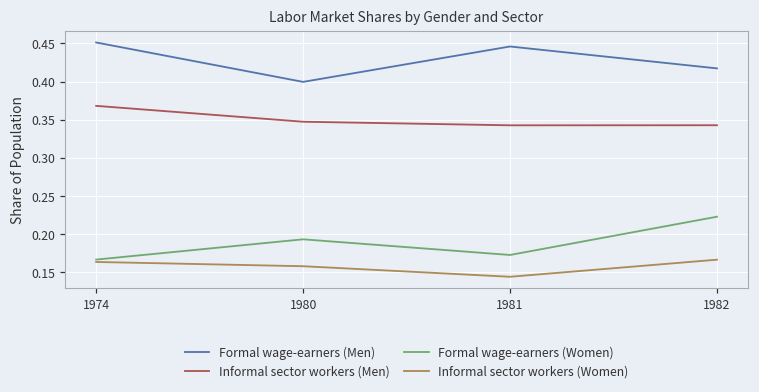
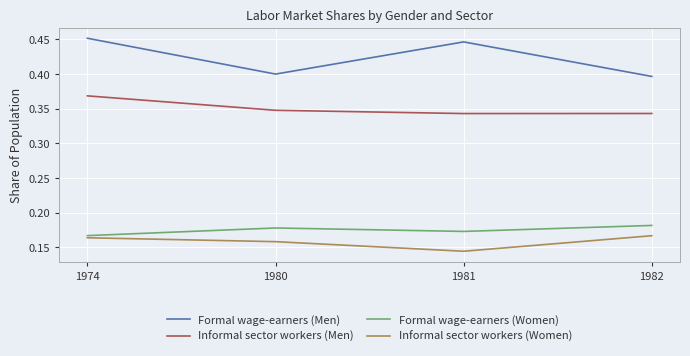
Formal wage-earners (Women), 1980: 0.19 -> 0.18
Formal wage-earners (Men), 1982: 0.42 -> 0.40
Formal wage-earners (Women), 1982: 0.22 -> 0.18
